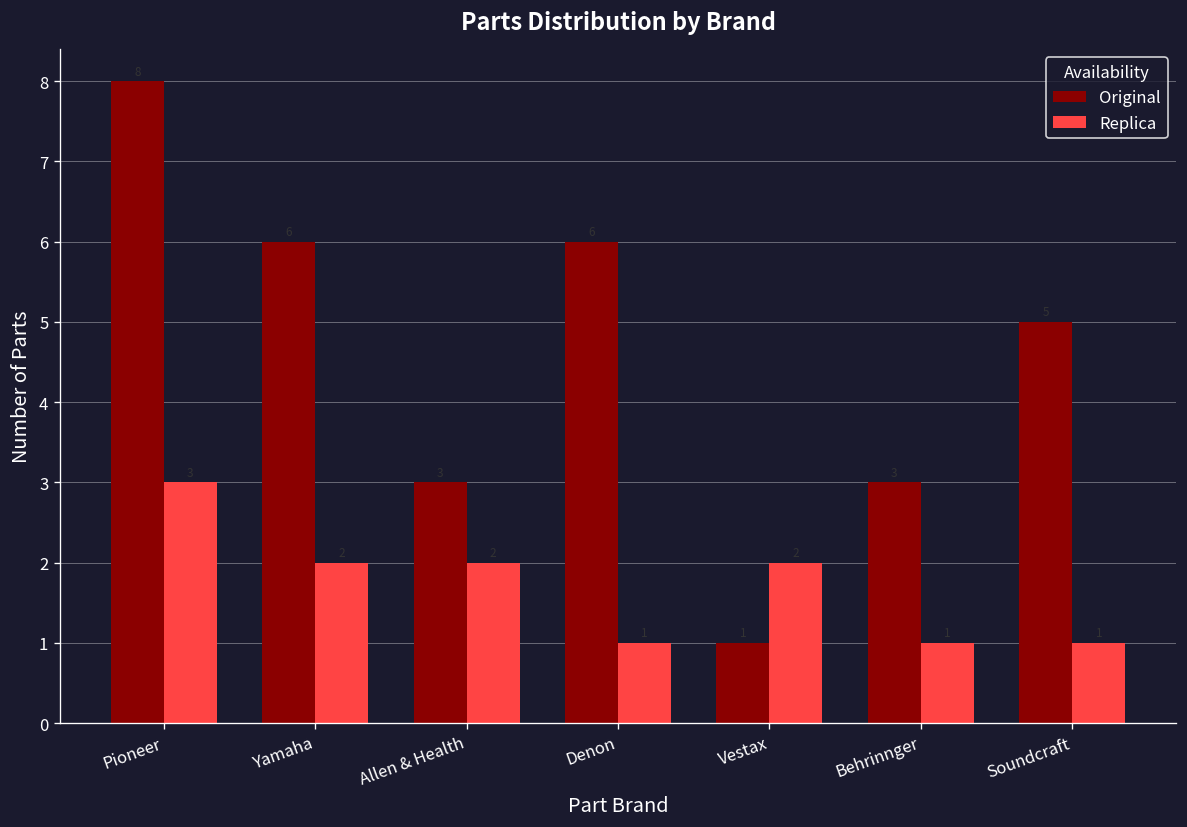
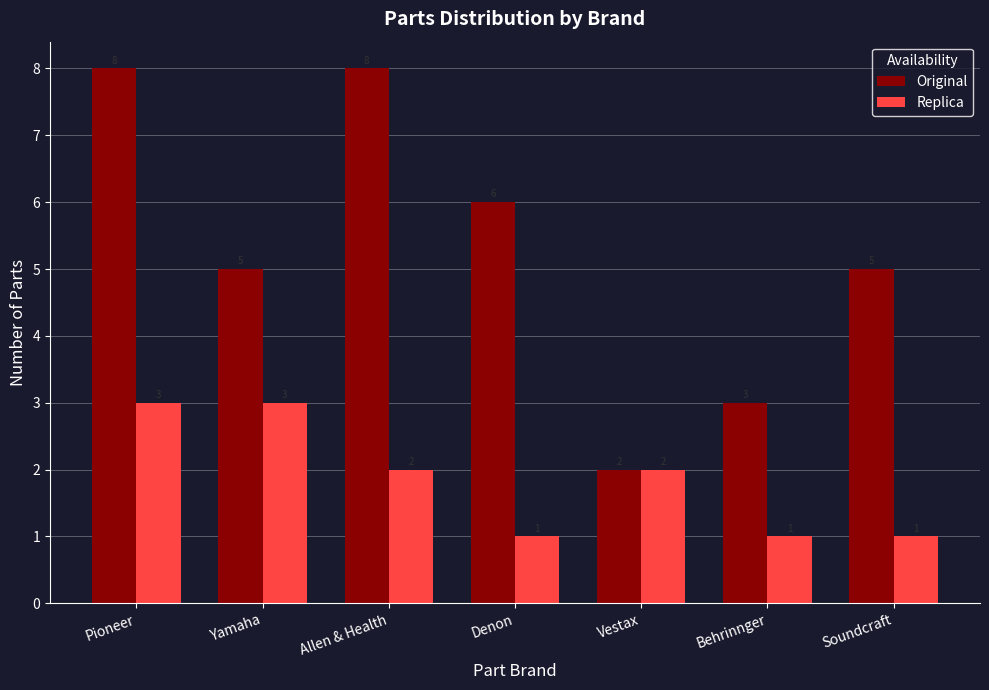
Original, Yamaha: 6 -> 5
Replica, Yamaha: 2 -> 3
Original, Allen & Health: 3 -> 8
Original, Vestax: 1 -> 2
